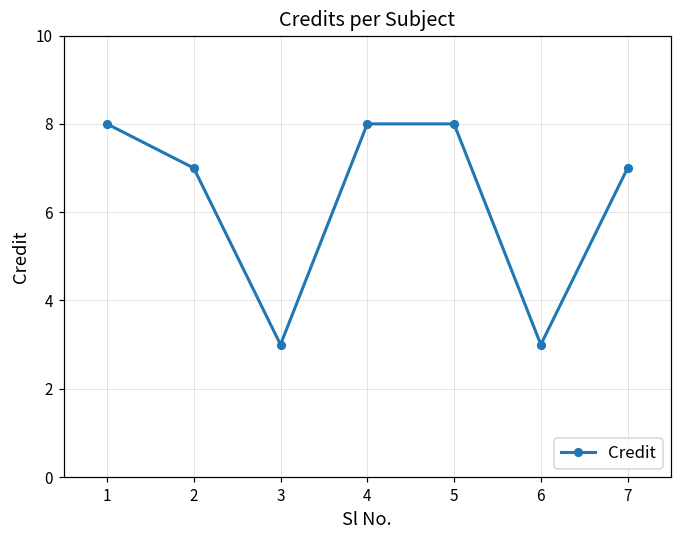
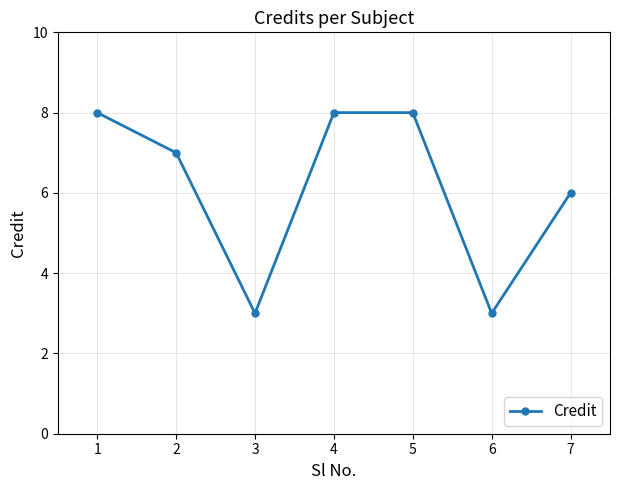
7: 7 -> 6
